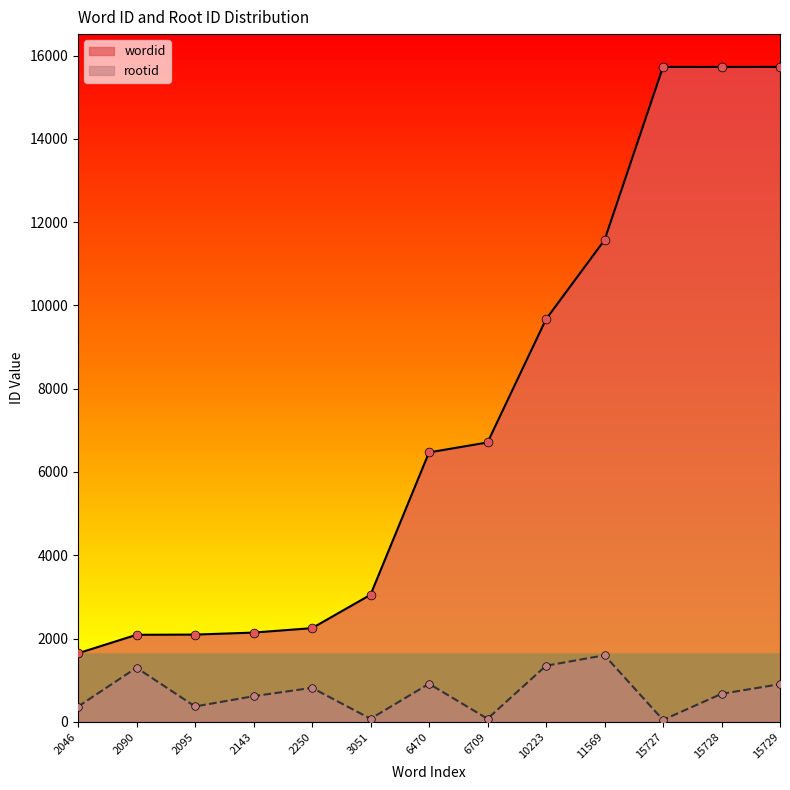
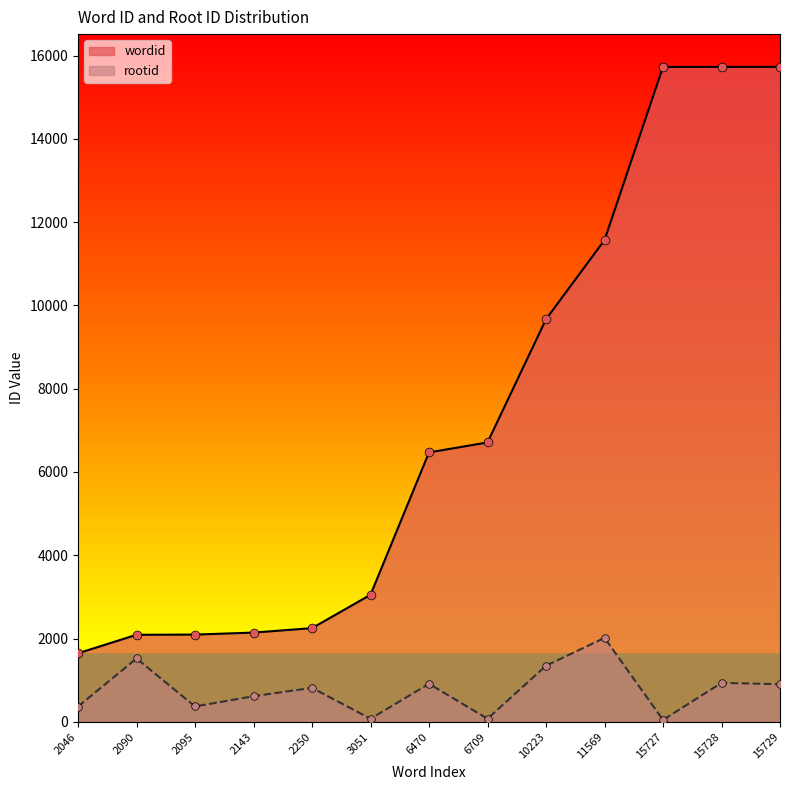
rootid, 2090: 1300 -> 1500
rootid, 11569: 1600 -> 2000
rootid, 15728: 700 -> 900
